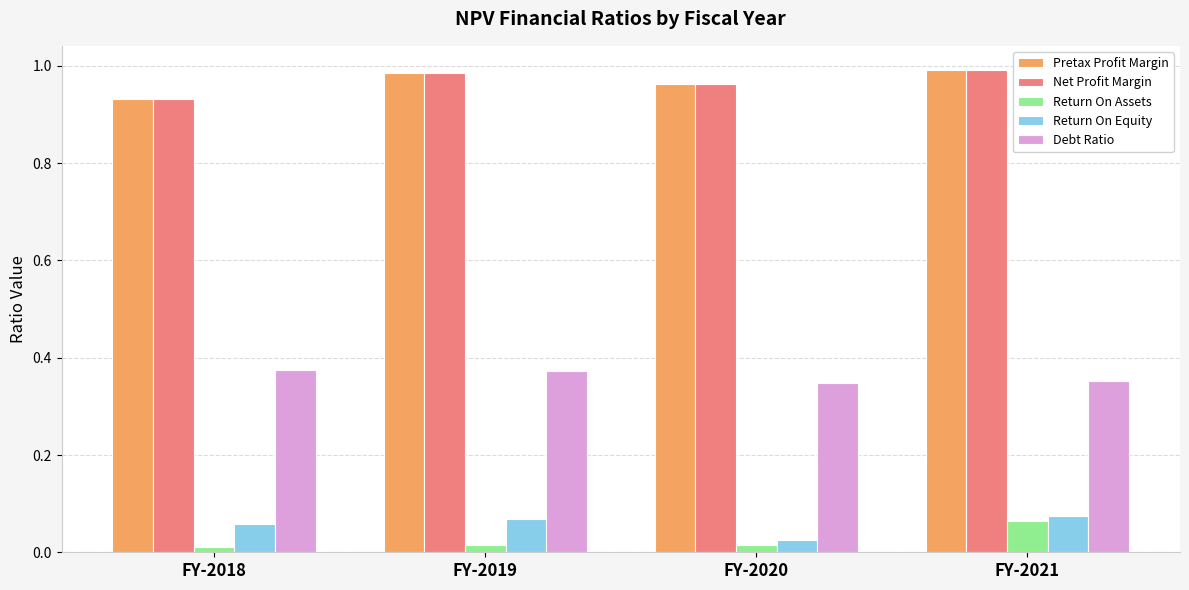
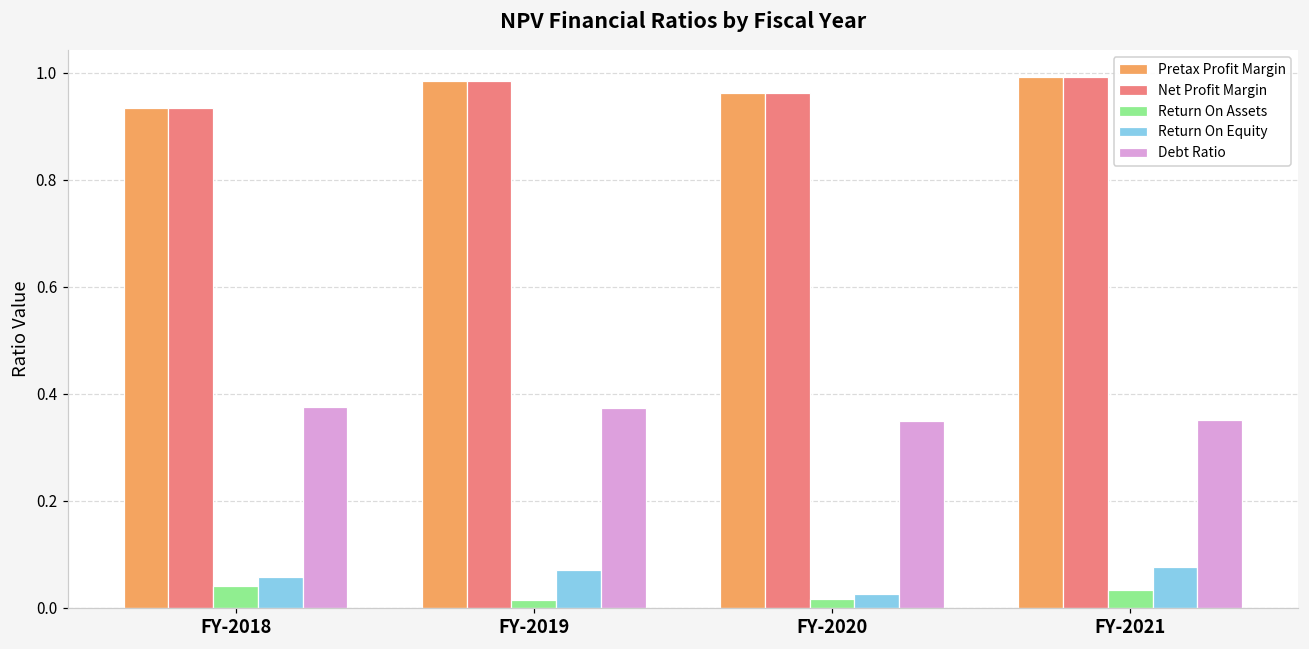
Return On Assets, FY-2018: 0.01 -> 0.04
Return On Assets, FY-2021: 0.06 -> 0.03
